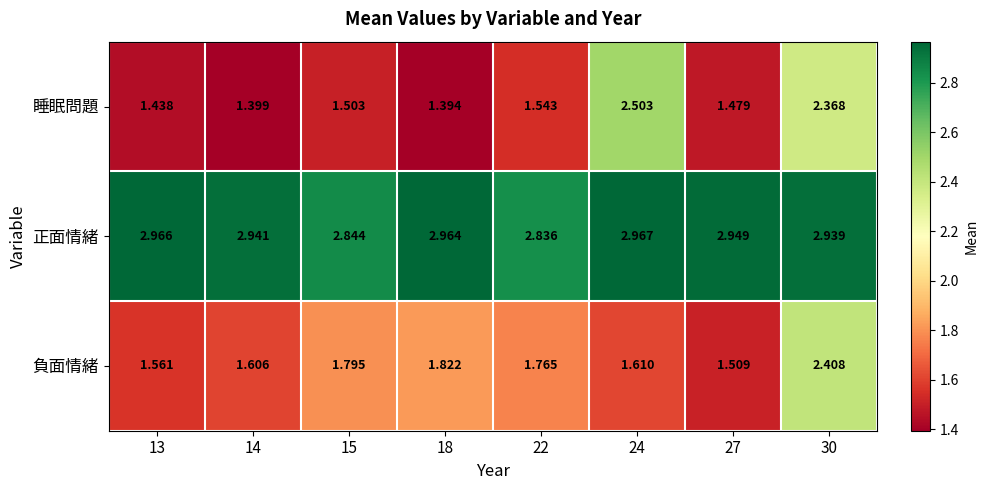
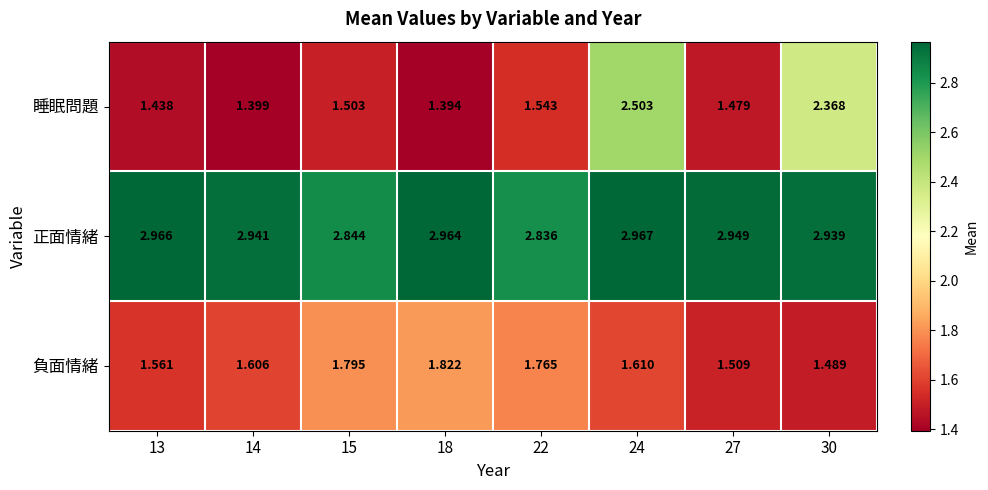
負面情緒, 30: 2.408 -> 1.489
